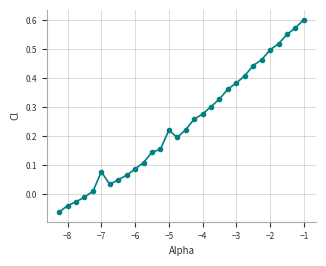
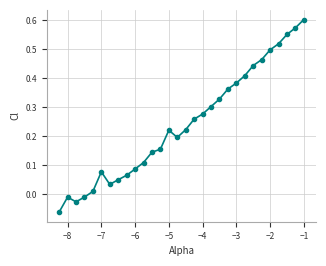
−8: -0.04 -> -0.01
